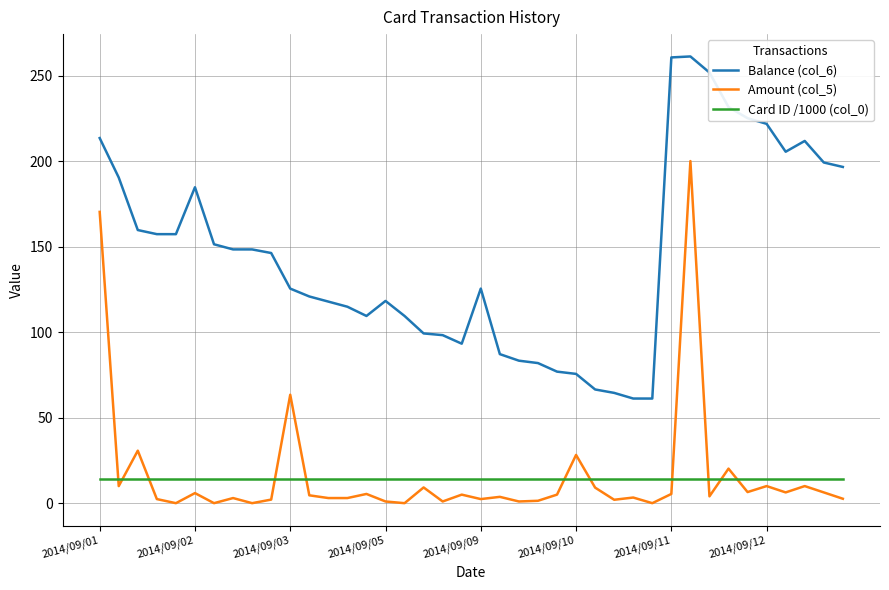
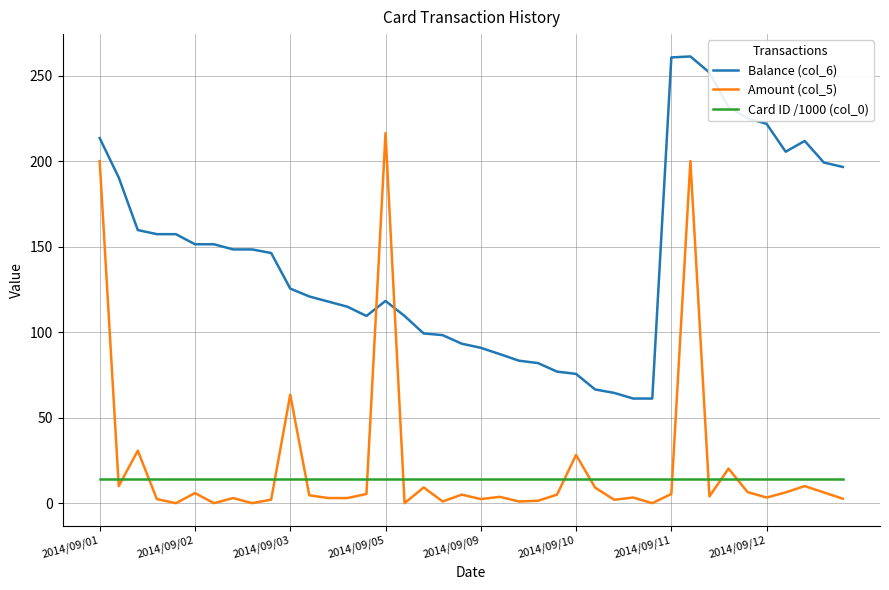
Amount (col_5), 2014/09/01: 170 -> 200
Balance (col_6), 2014/09/02: 185 -> 151
Amount (col_5), 2014/09/05: 1 -> 216
Balance (col_6), 2014/09/09: 125 -> 91
Amount (col_5), 2014/09/12: 10 -> 3
